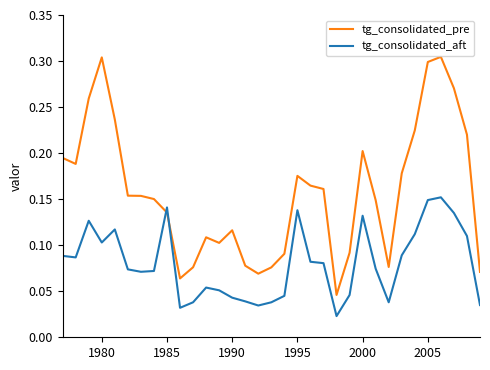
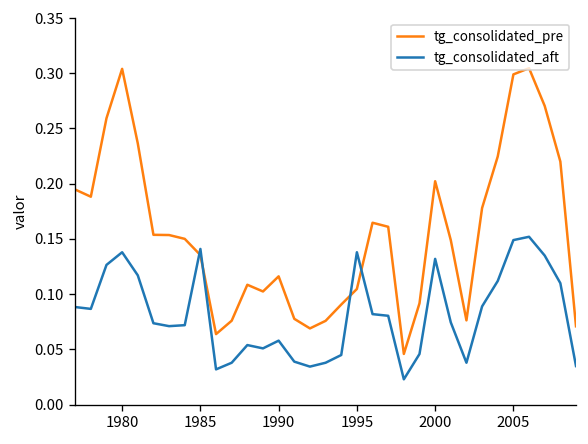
tg_consolidated_aft, 1980: 0.10 -> 0.14
tg_consolidated_aft, 1990: 0.04 -> 0.06
tg_consolidated_pre, 1995: 0.18 -> 0.10
